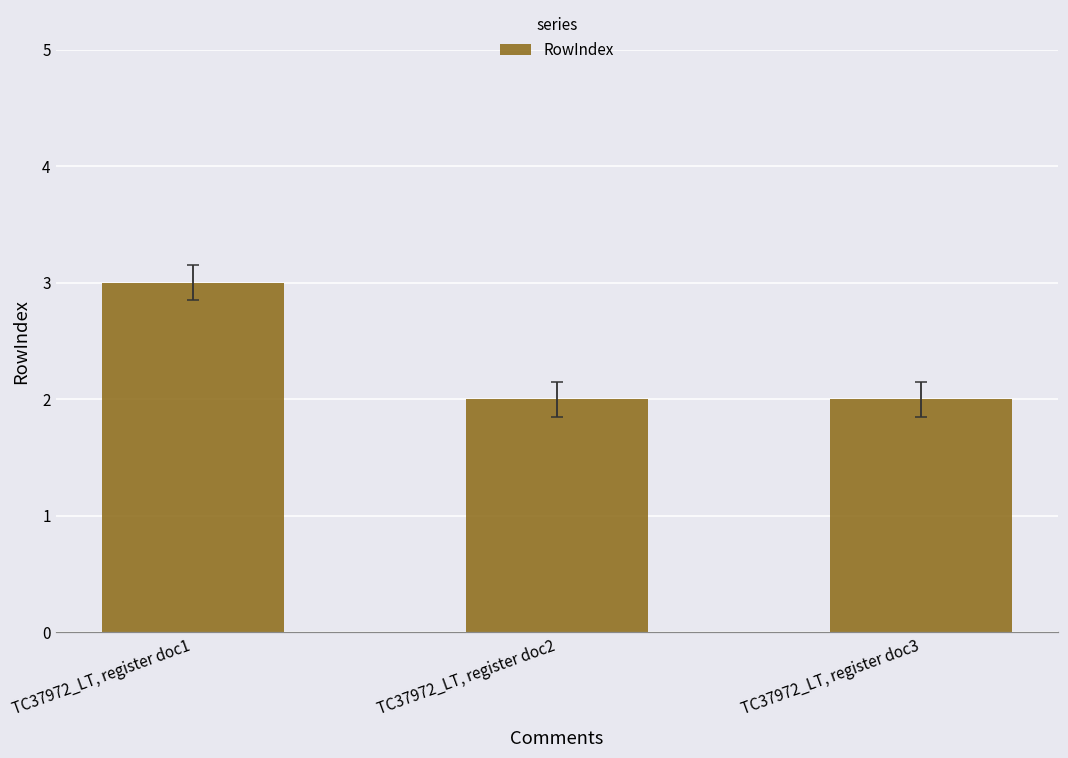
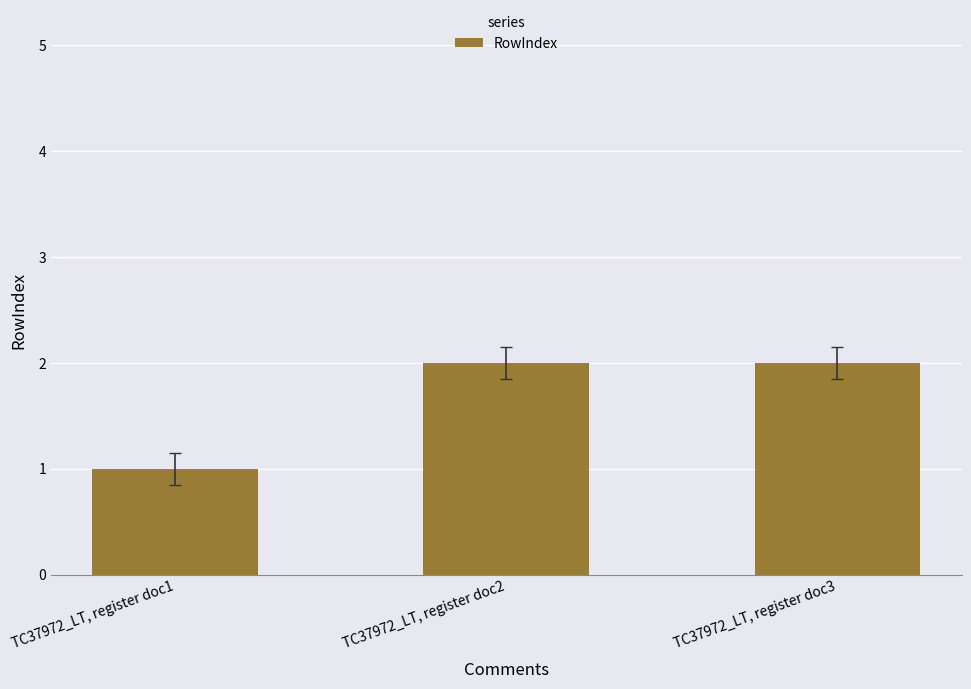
RowIndex, TC37972_LT, register doc1: 3 -> 1
